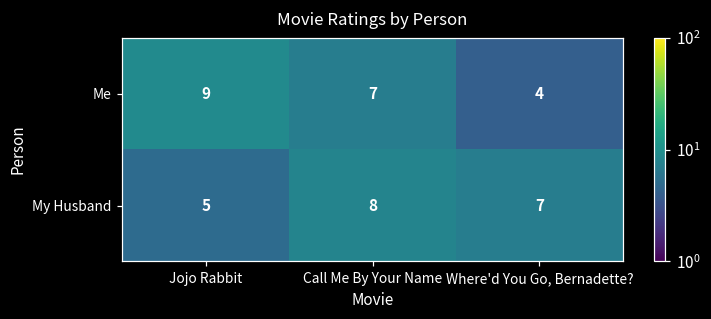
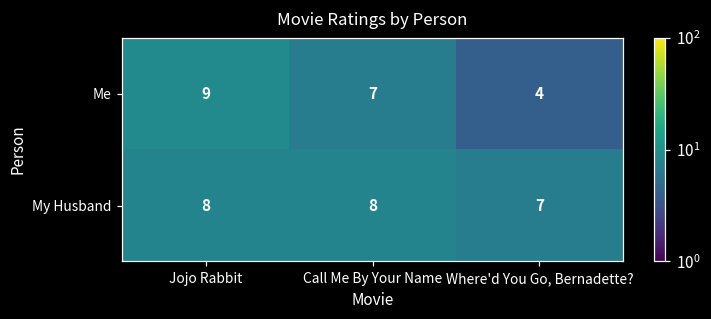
My Husband, Jojo Rabbit: 5 -> 8
